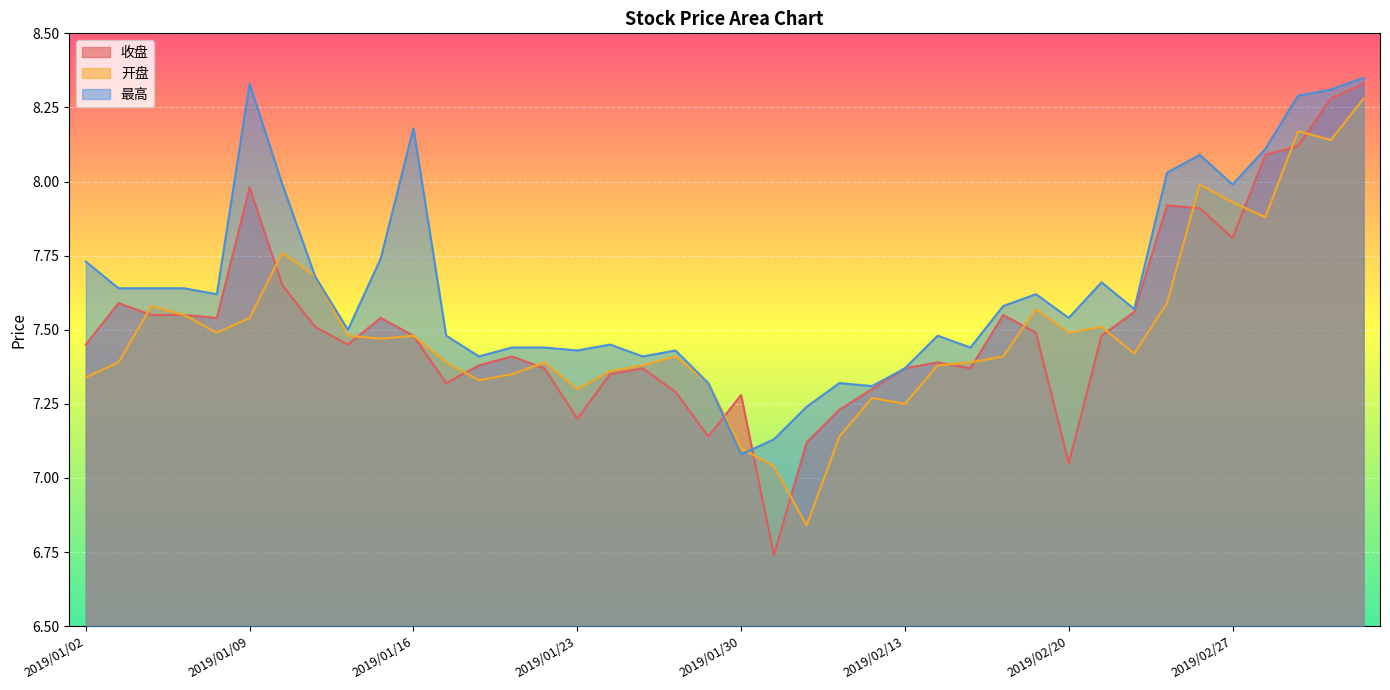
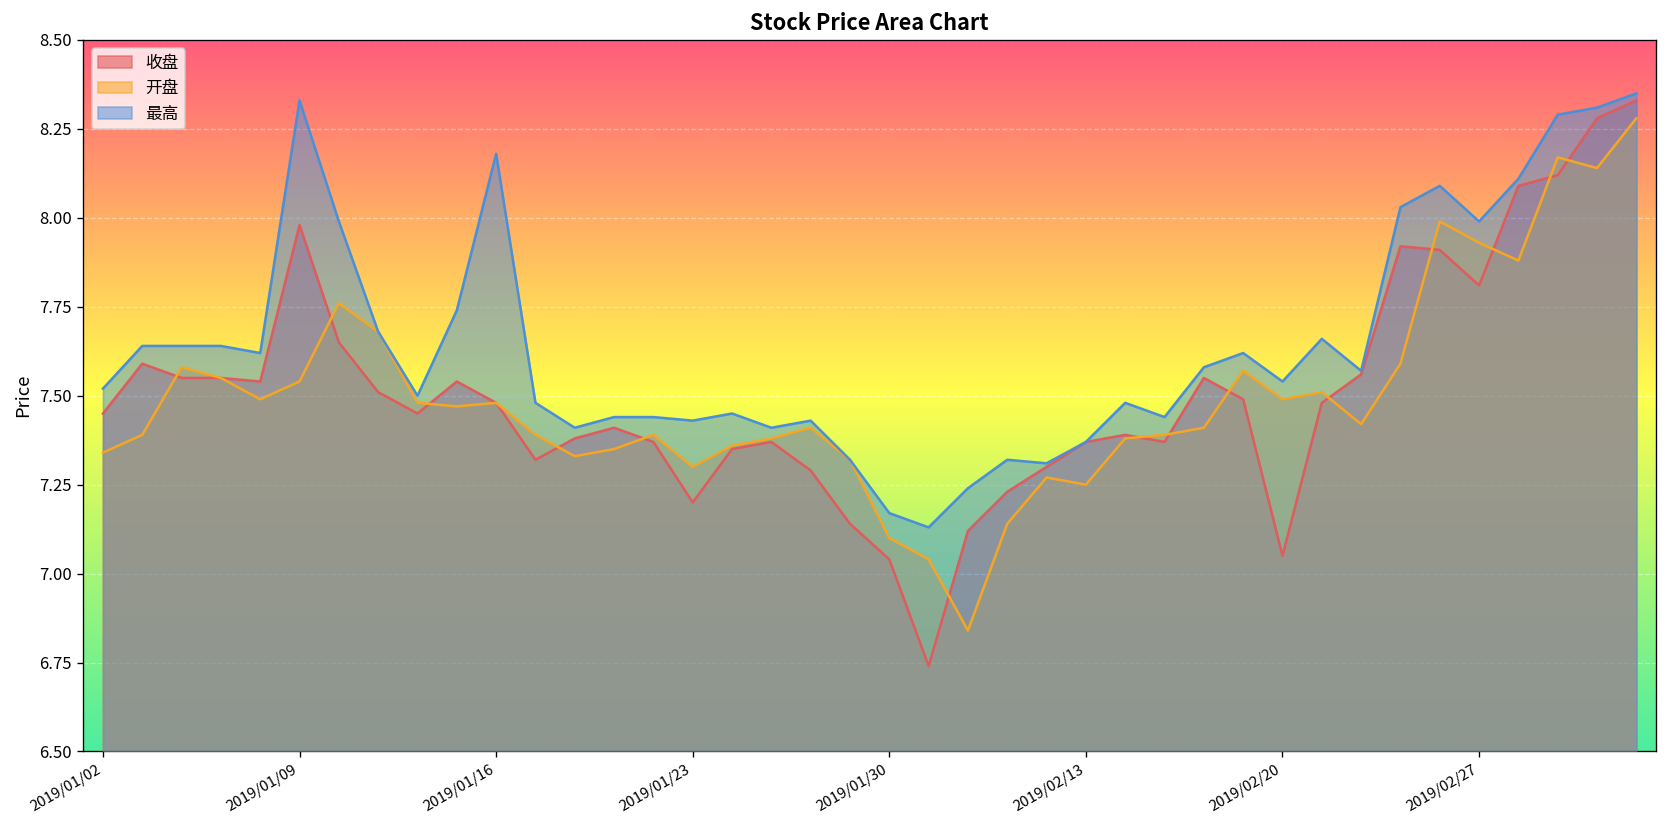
最高, 2019/01/02: 7.73 -> 7.52
收盘, 2019/01/30: 7.28 -> 7.04
最高, 2019/01/30: 7.08 -> 7.17
